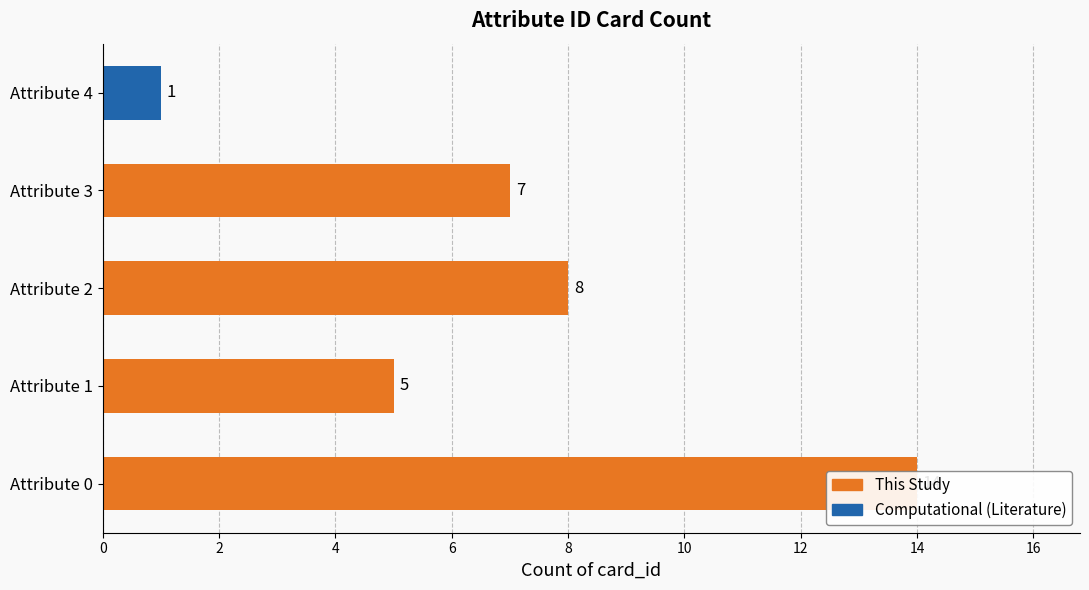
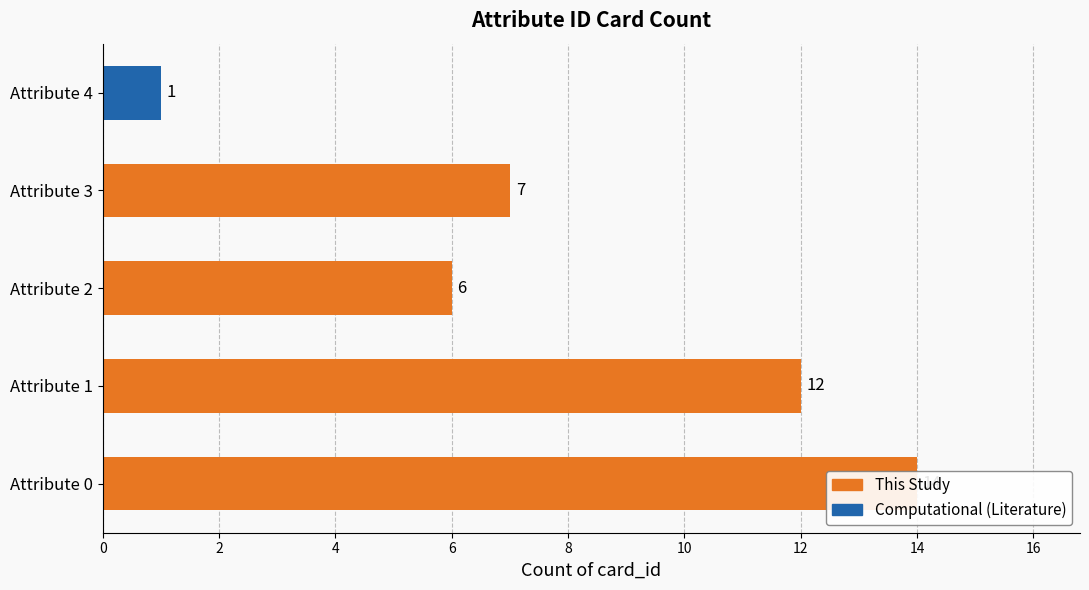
Attribute 2: 8 -> 6
Attribute 1: 5 -> 12
